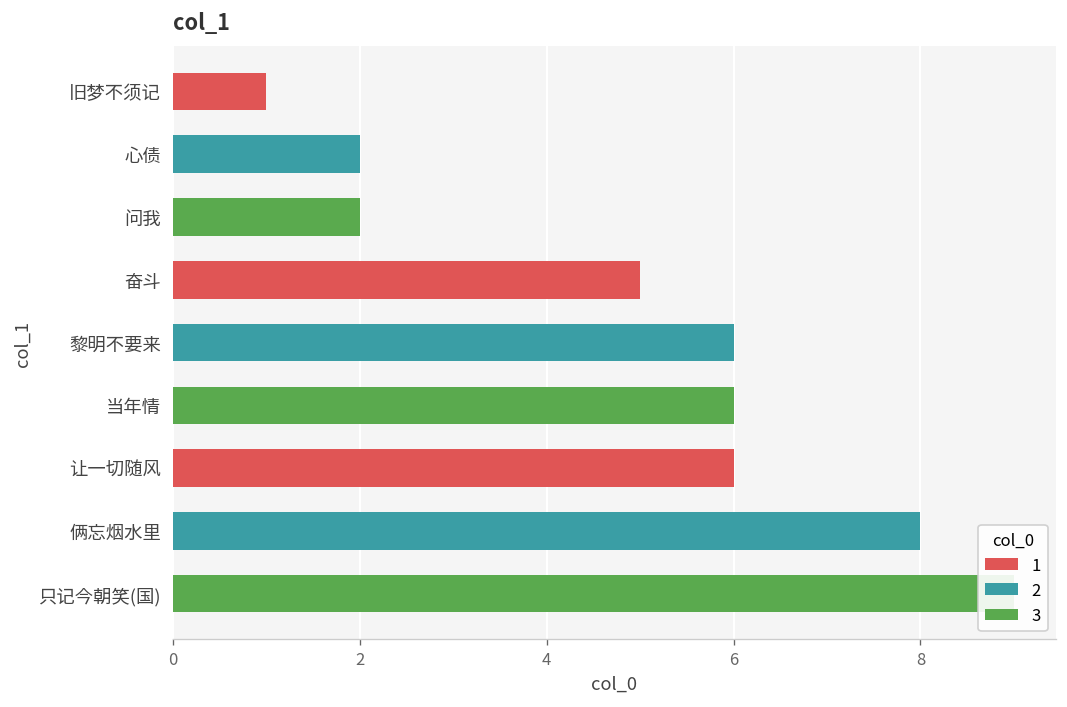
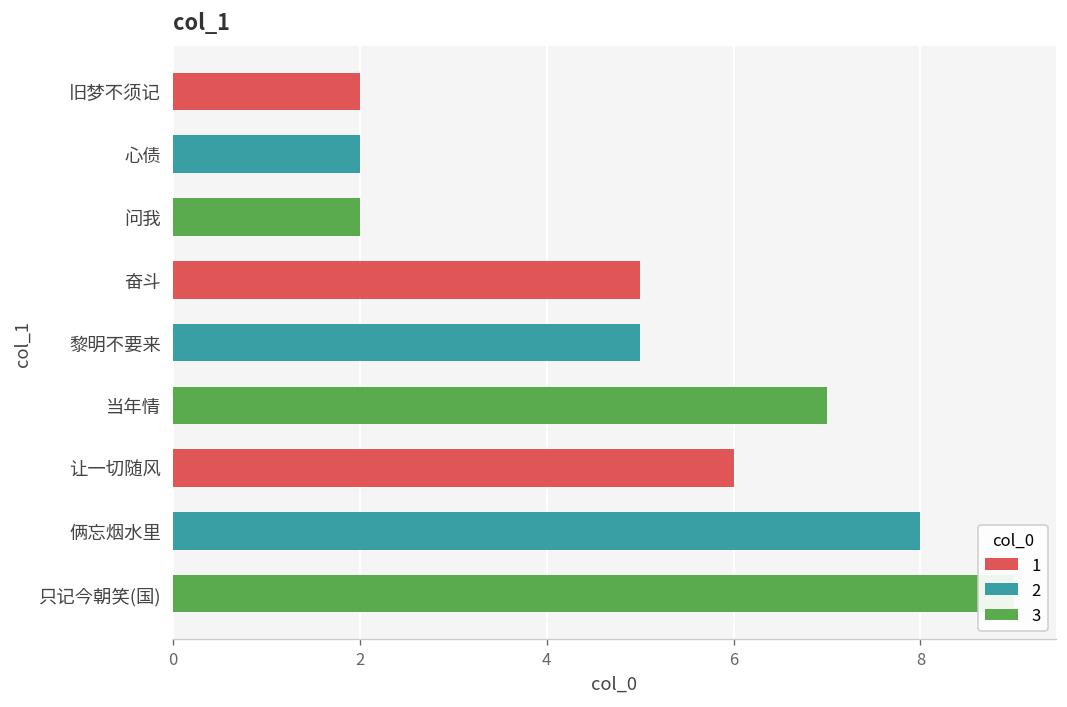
旧梦不须记: 1 -> 2
黎明不要来: 6 -> 5
当年情: 6 -> 7
